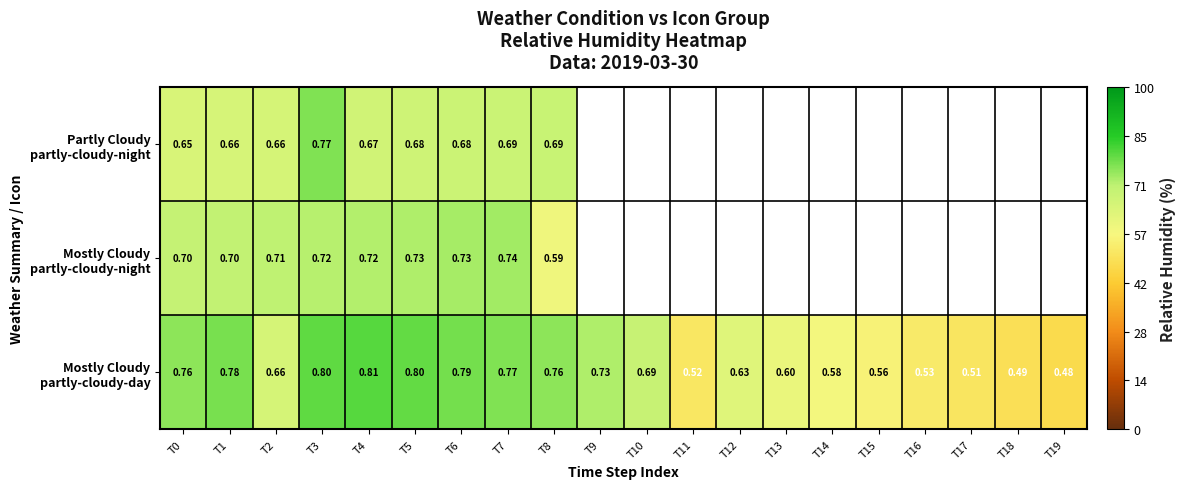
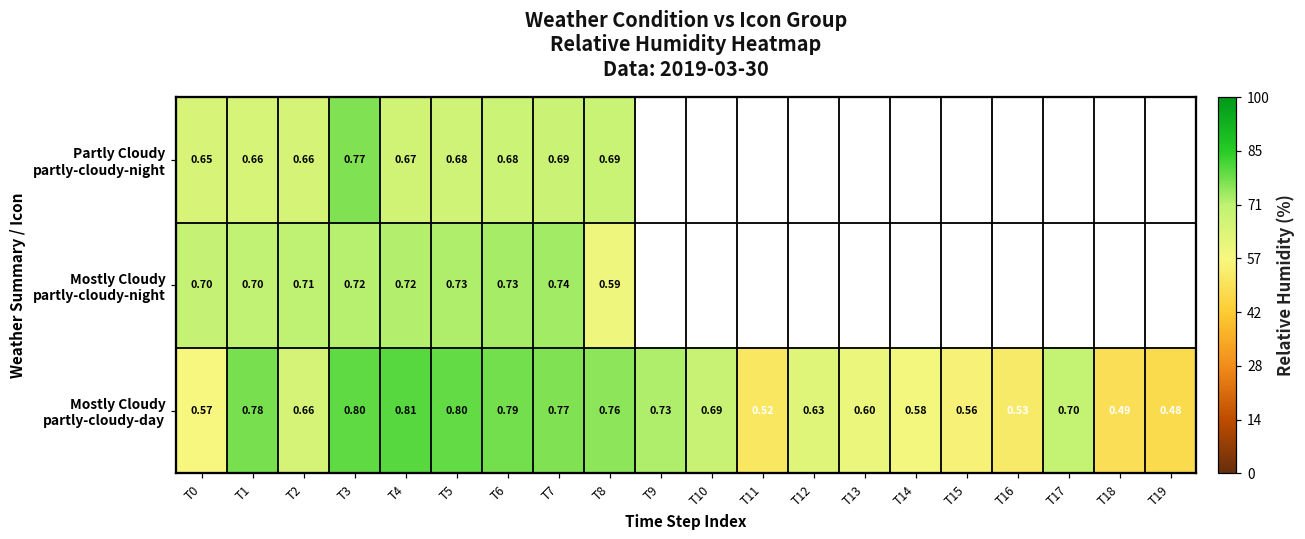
Mostly Cloudy partly-cloudy-day, T0: 0.76 -> 0.57
Mostly Cloudy partly-cloudy-day, T17: 0.51 -> 0.70
